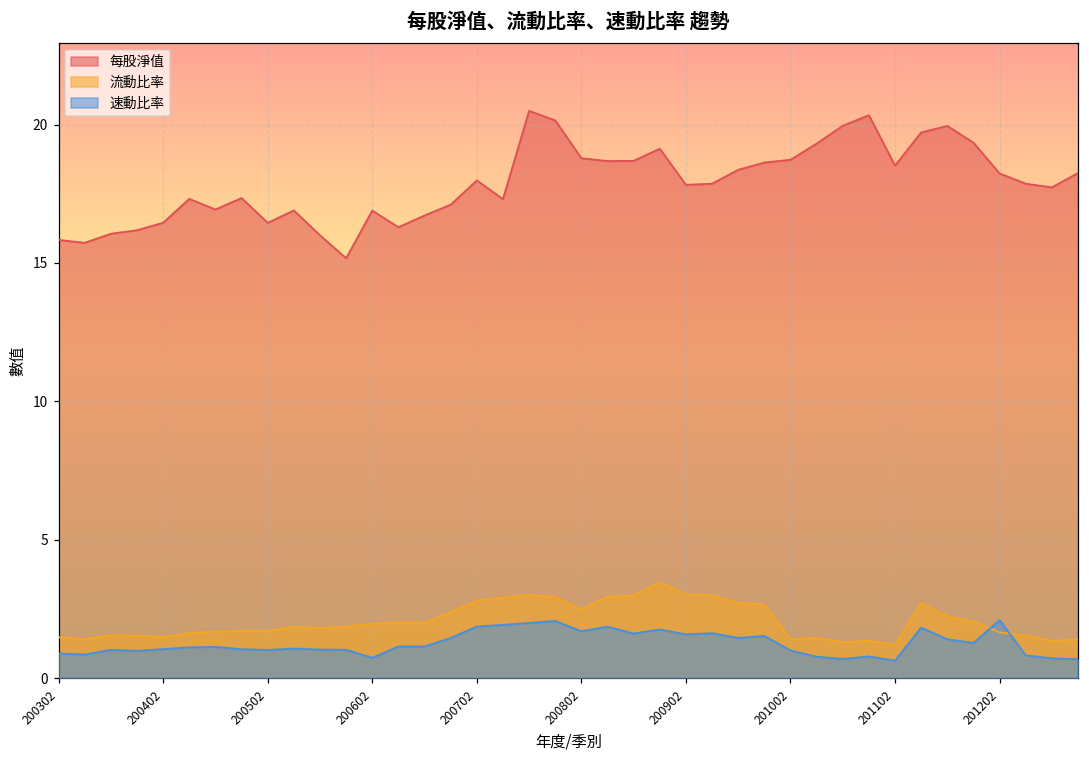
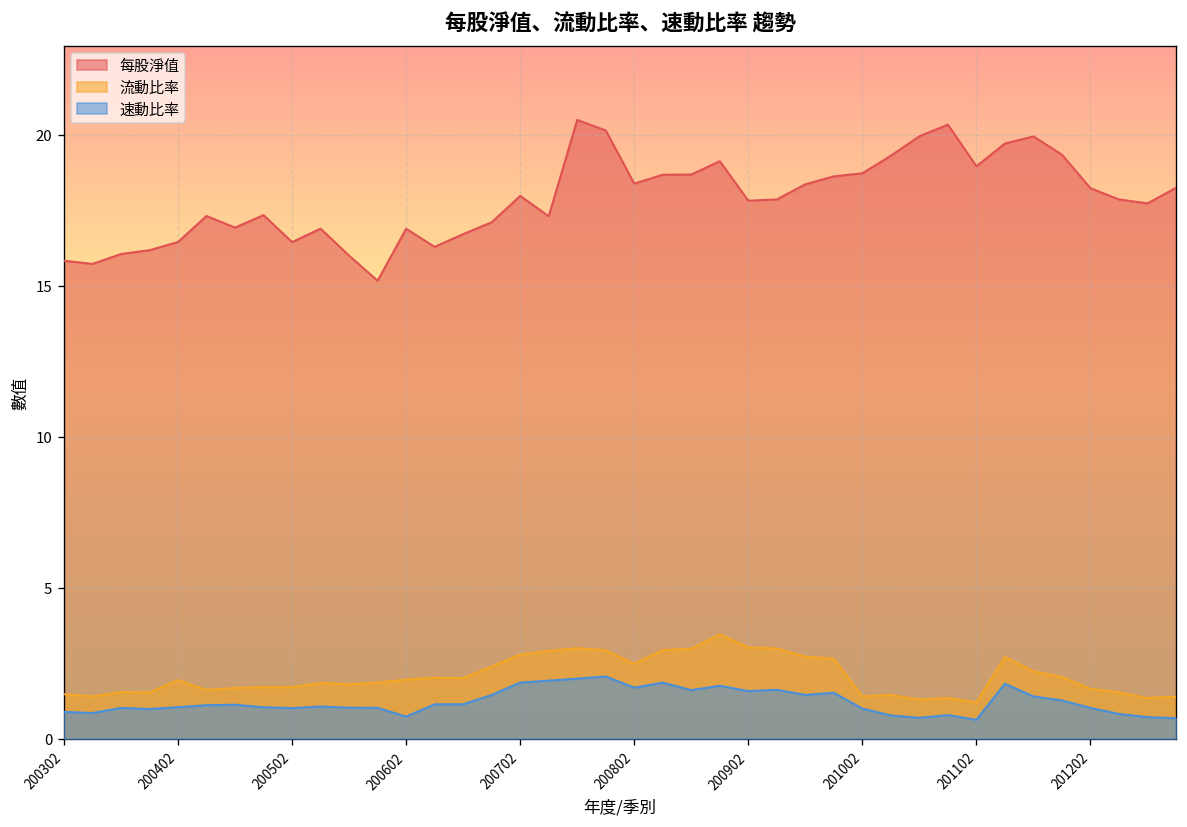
流動比率, 200402: 1.5 -> 1.9
每股淨值, 200802: 18.8 -> 18.4
每股淨值, 201102: 18.5 -> 19.0
速動比率, 201202: 2.1 -> 1.0
